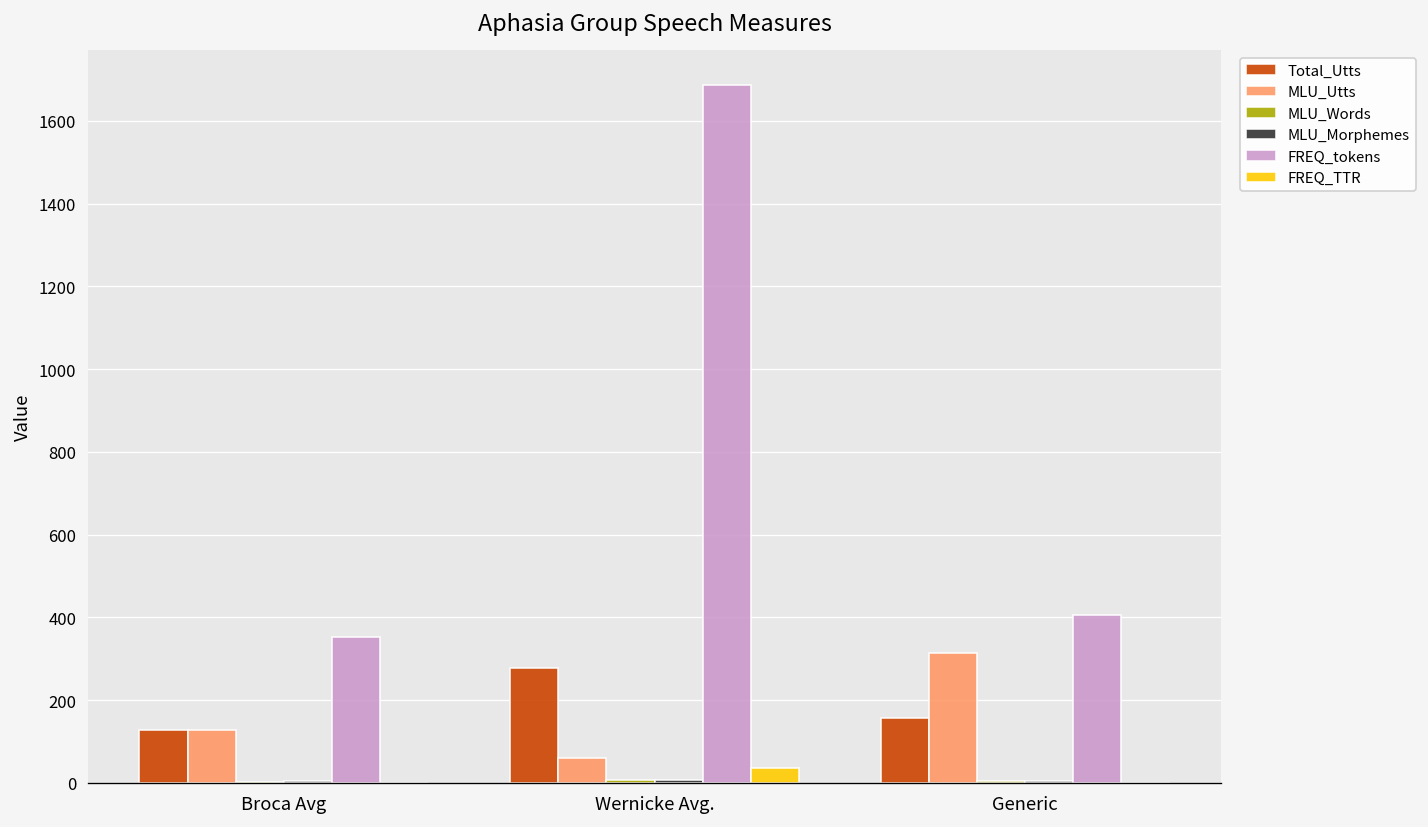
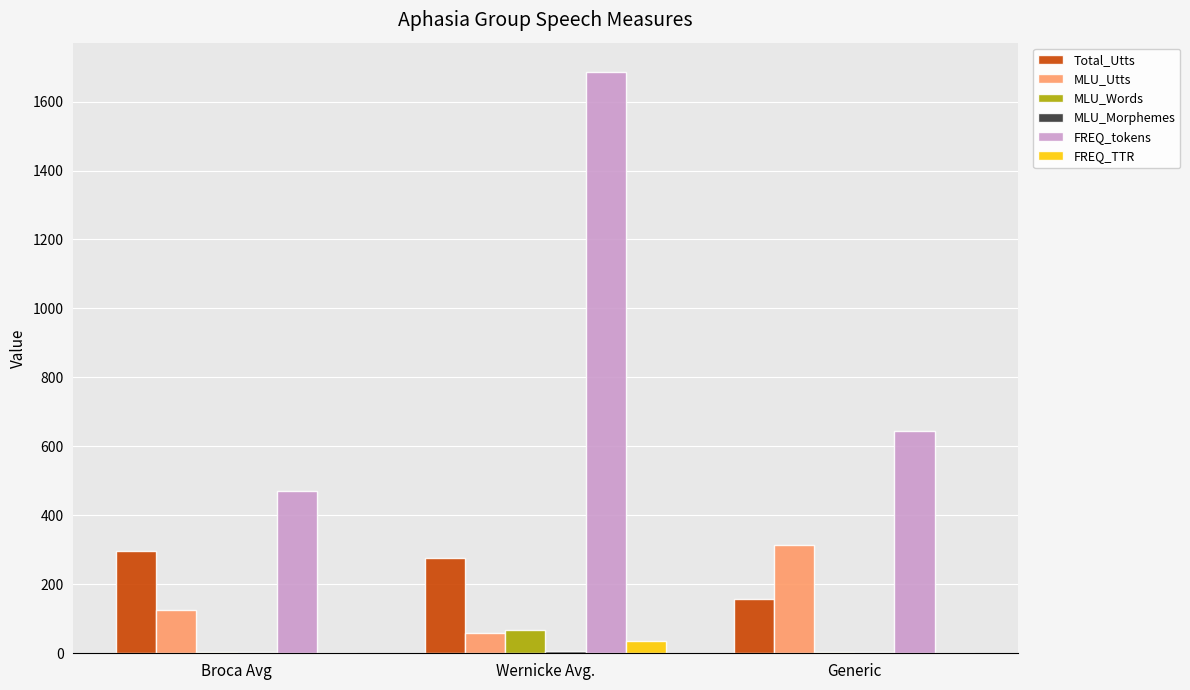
Total_Utts, Broca Avg: 130 -> 300
FREQ_tokens, Broca Avg: 350 -> 470
MLU_Words, Wernicke Avg.: 10 -> 70
FREQ_tokens, Generic: 410 -> 640
